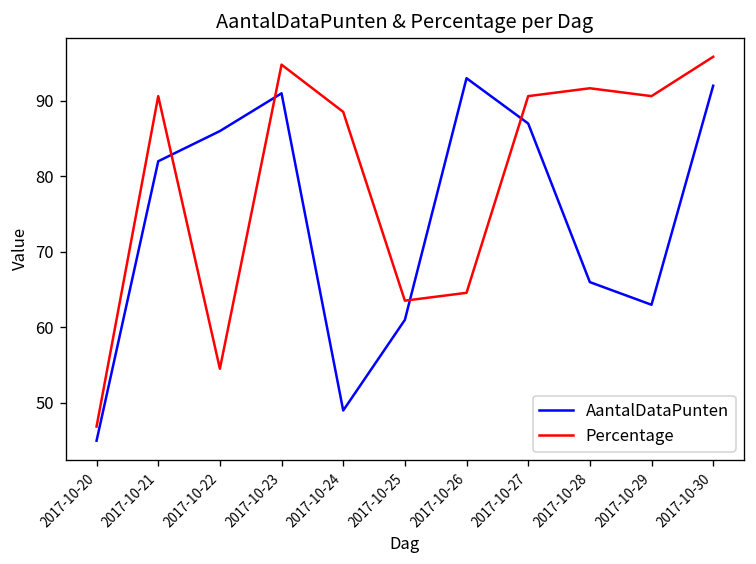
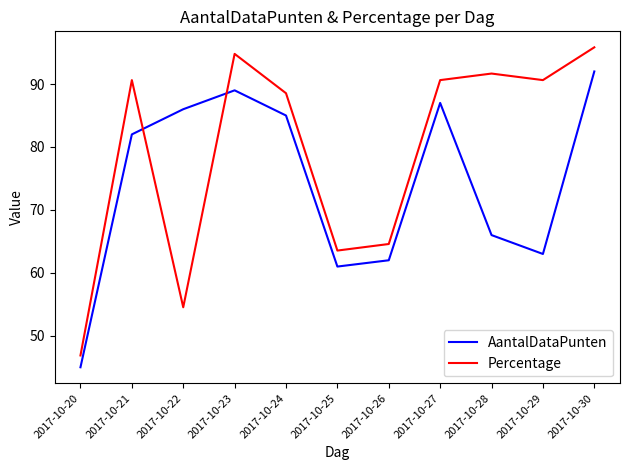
AantalDataPunten, 2017-10-23: 91 -> 89
AantalDataPunten, 2017-10-24: 49 -> 85
AantalDataPunten, 2017-10-26: 93 -> 62
